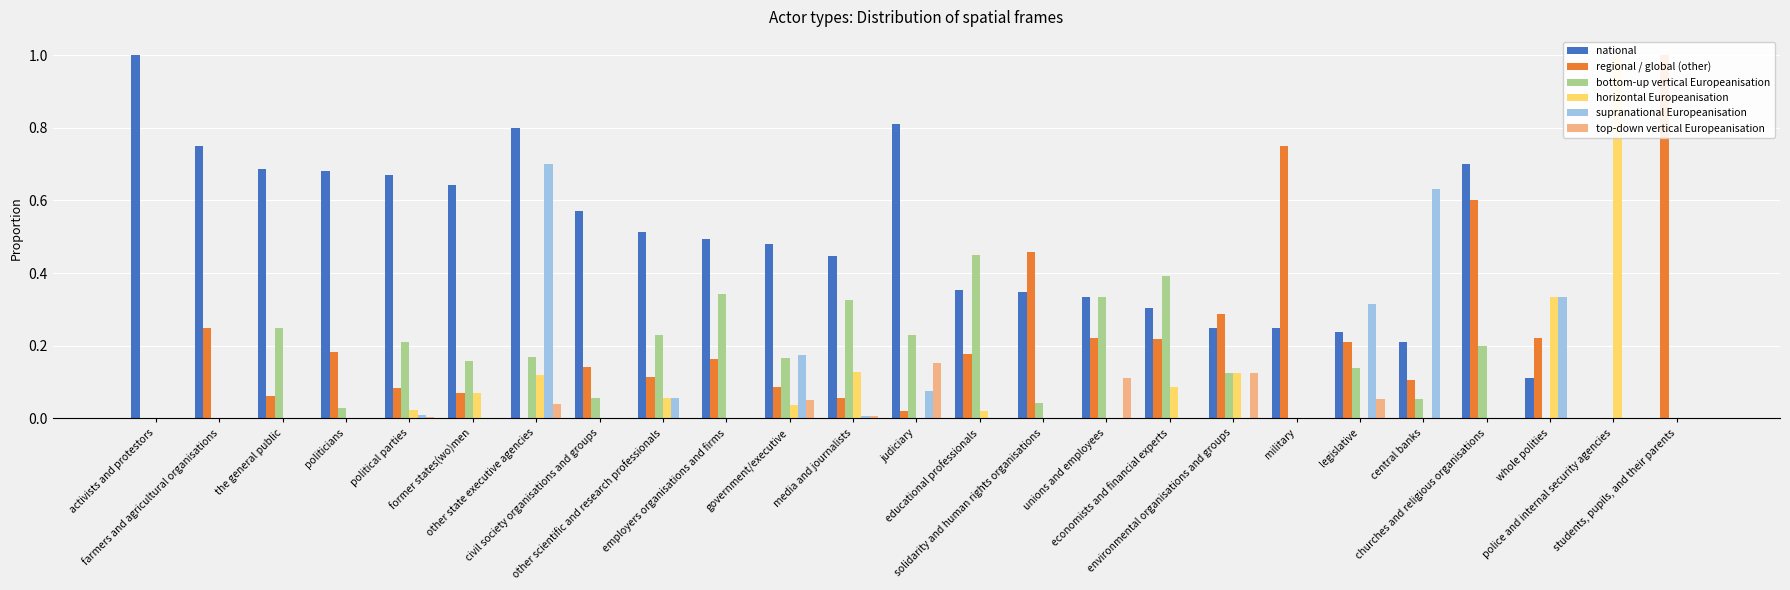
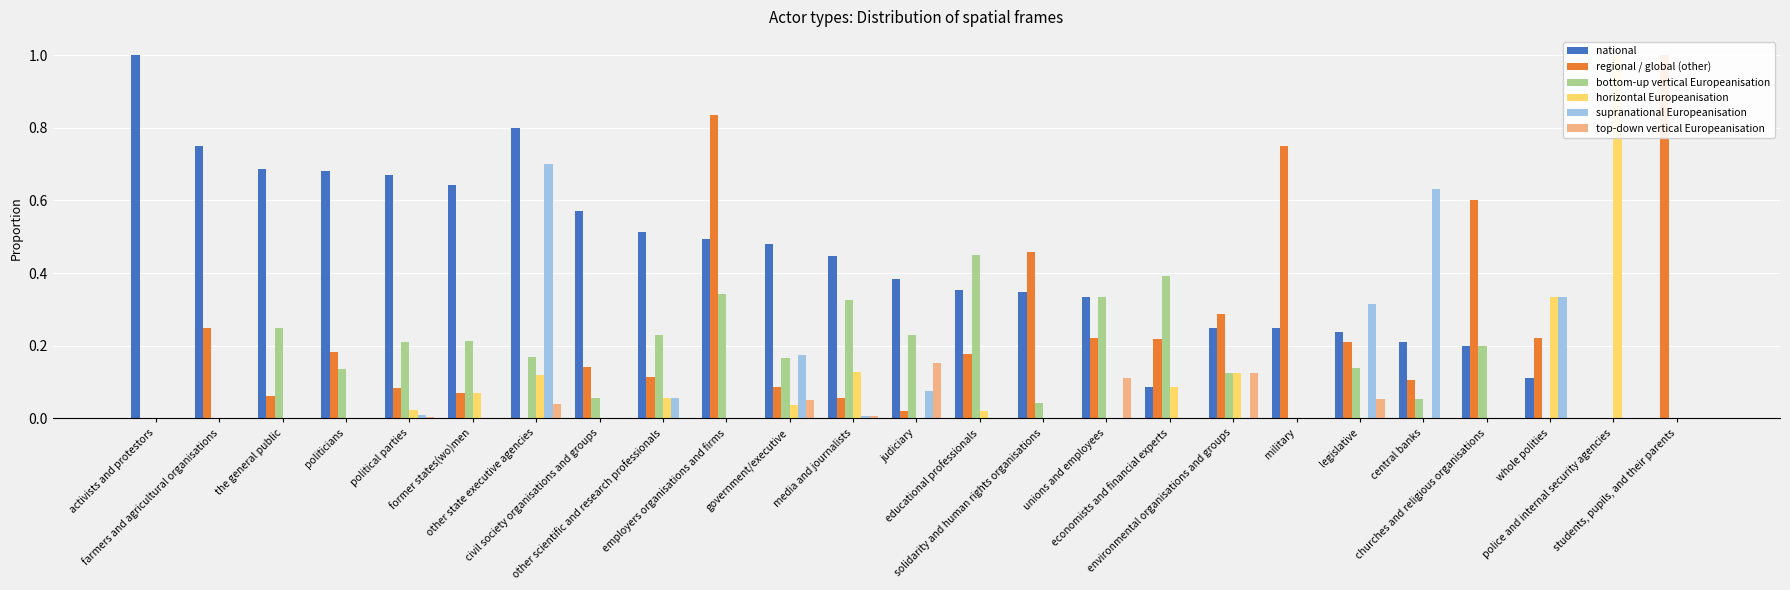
bottom-up vertical Europeanisation, politicians: 0.03 -> 0.14
bottom-up vertical Europeanisation, former states(wo)men: 0.16 -> 0.21
regional / global (other), employers organisations and firms: 0.16 -> 0.84
national, judiciary: 0.81 -> 0.38
national, economists and financial experts: 0.30 -> 0.09
national, churches and religious organisations: 0.7 -> 0.2
